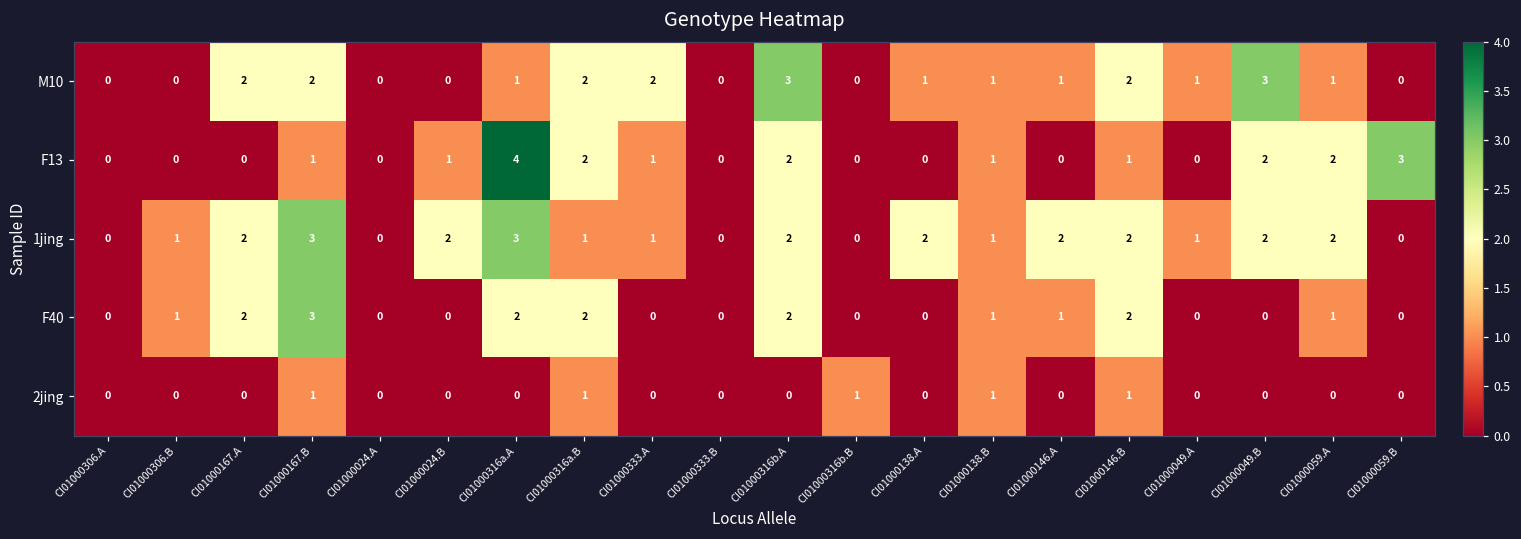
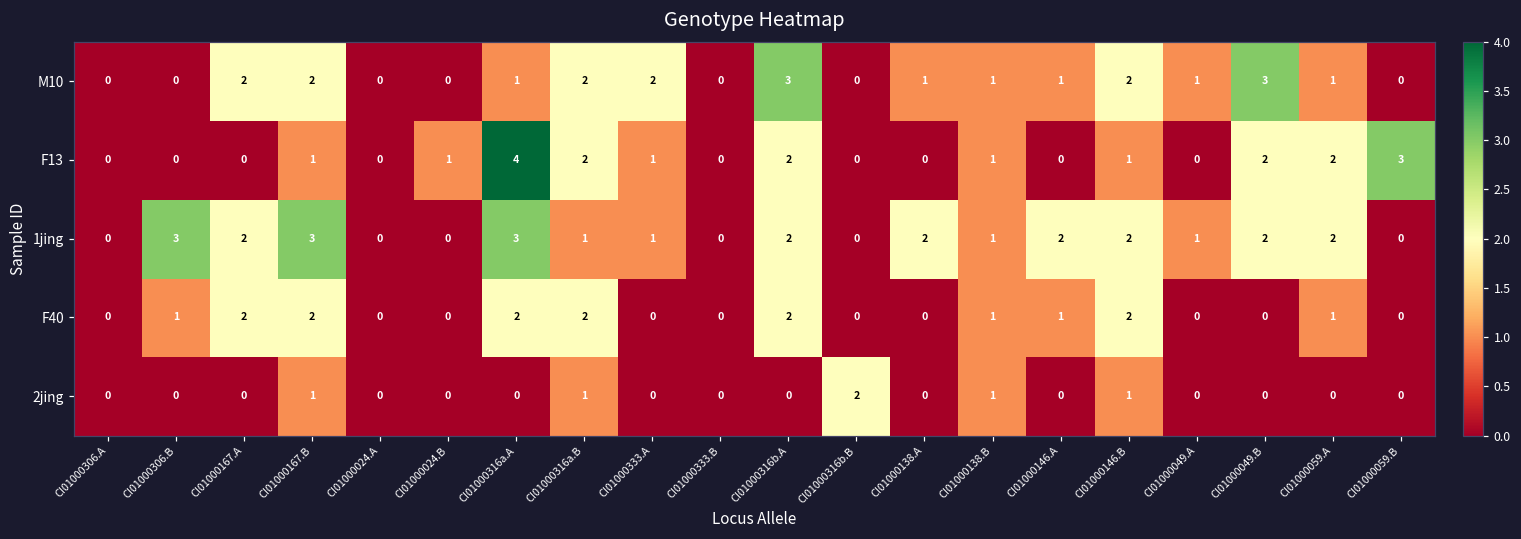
1jing, CI01000306.B: 1 -> 3
1jing, CI01000024.B: 2 -> 0
F40, CI01000167.B: 3 -> 2
2jing, CI01000316b.B: 1 -> 2
